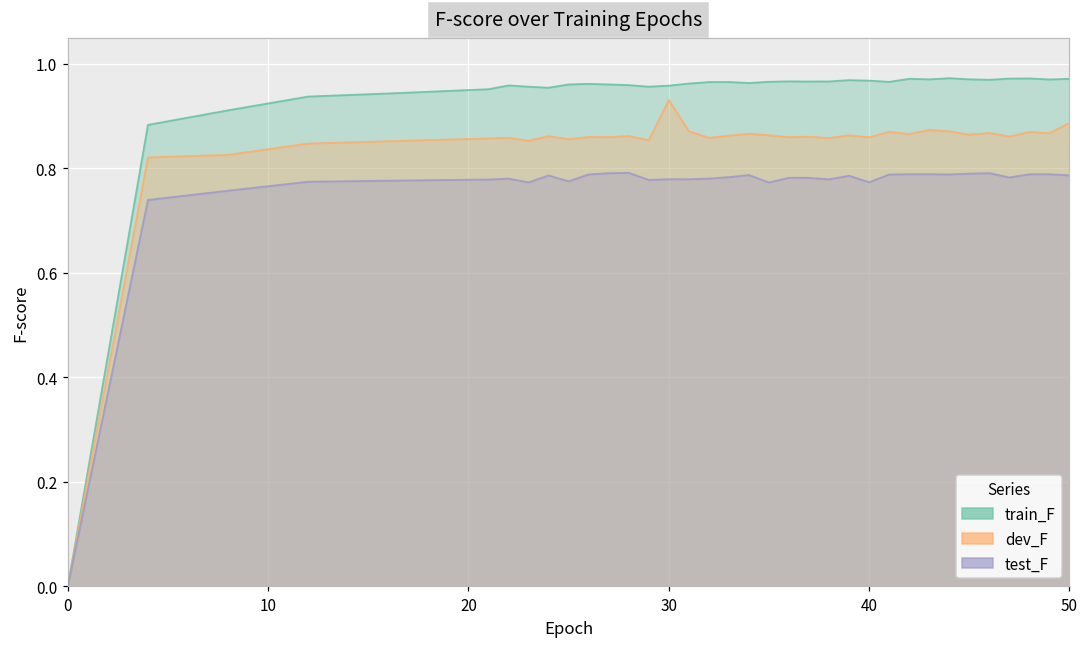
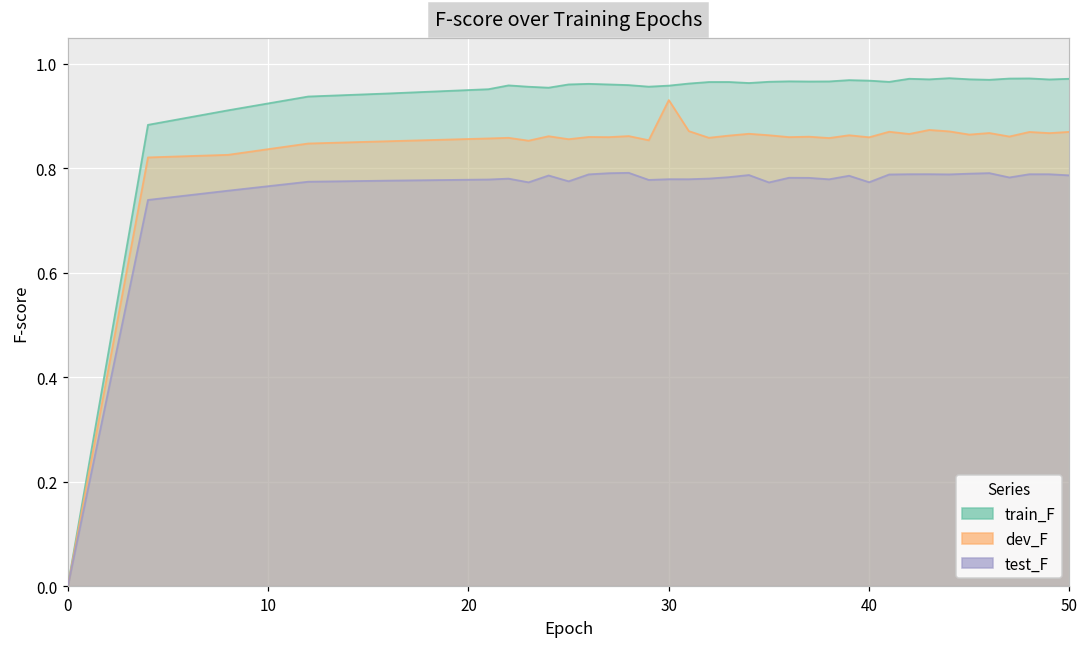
dev_F, 50: 0.89 -> 0.87
